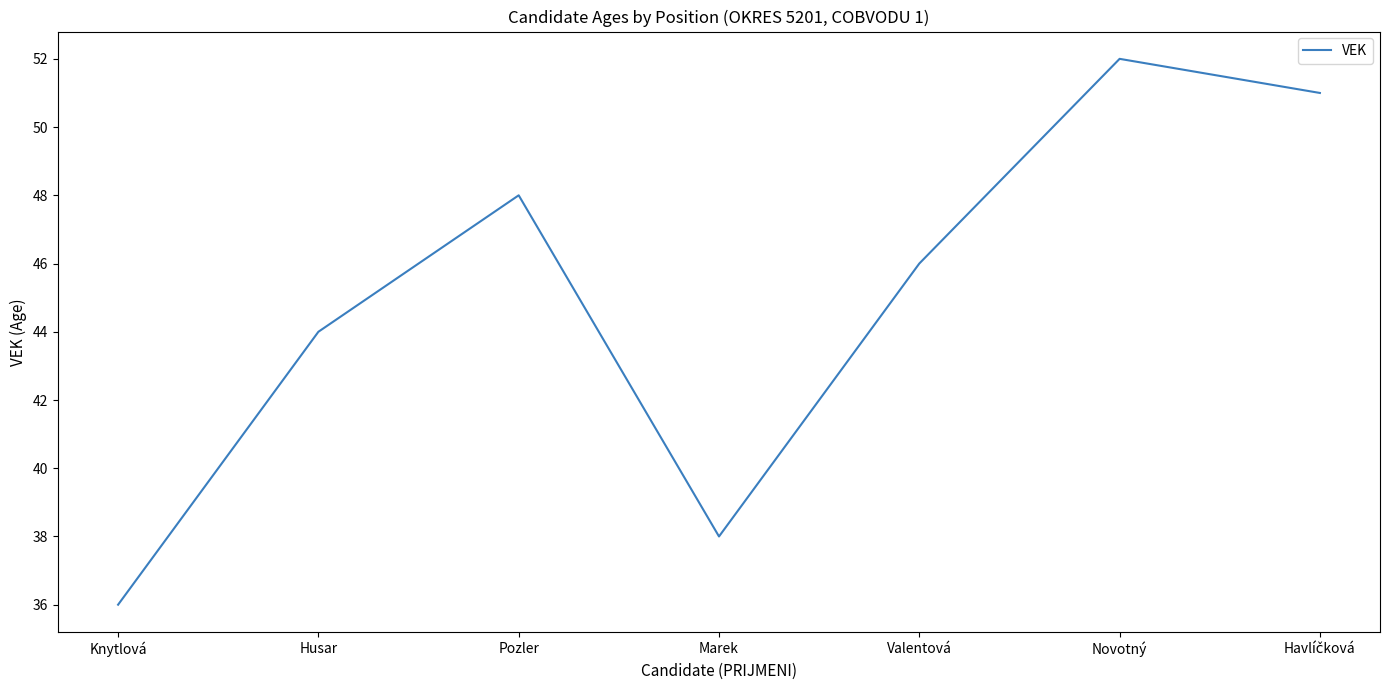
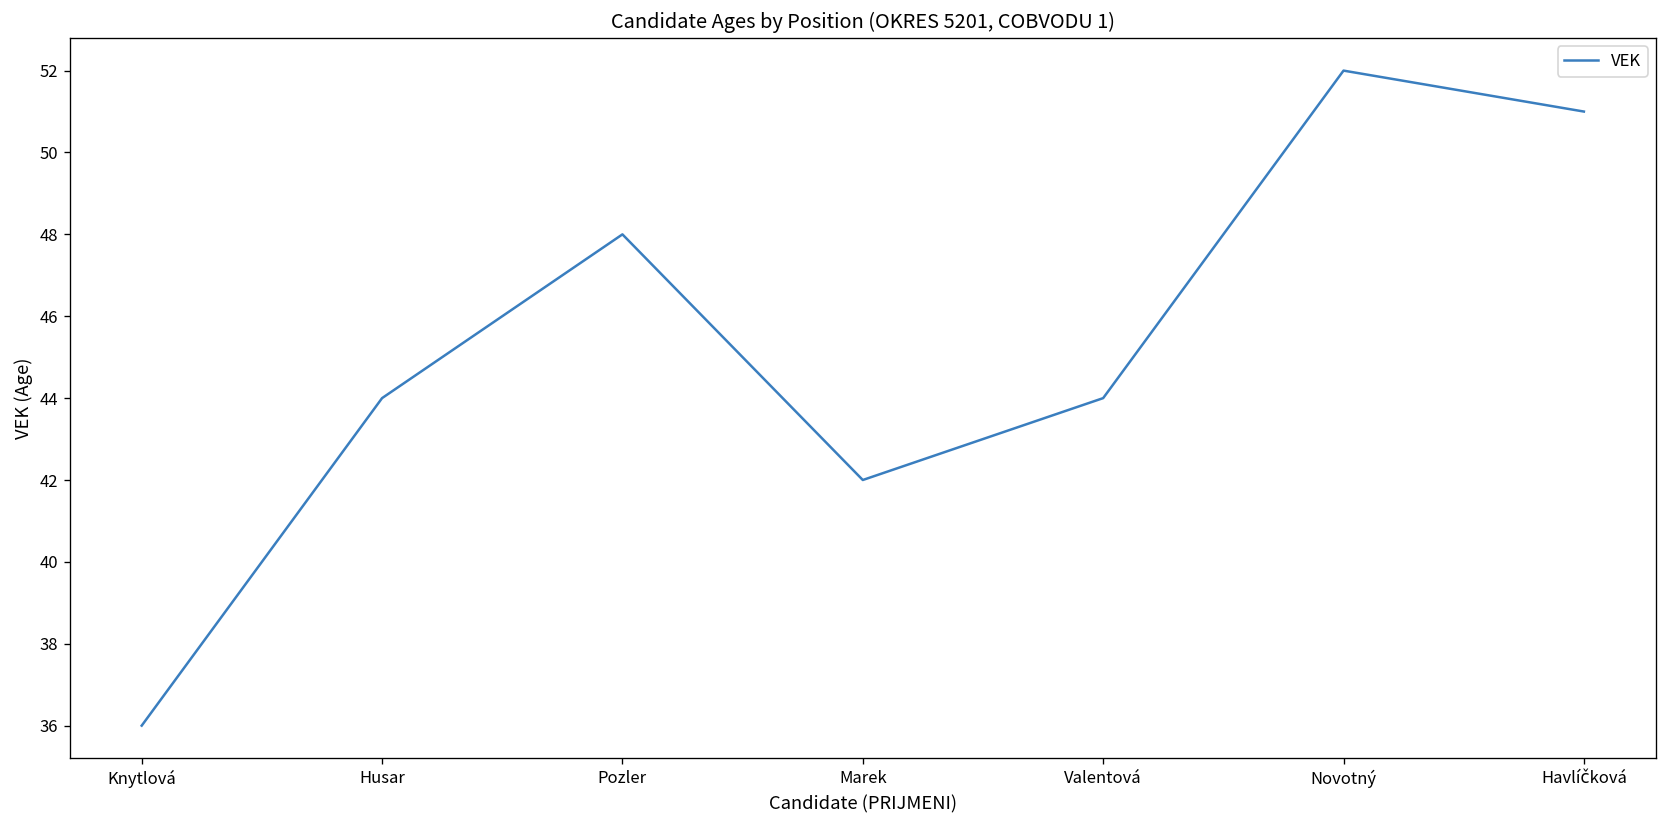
Marek: 38 -> 42
Valentová: 46 -> 44
